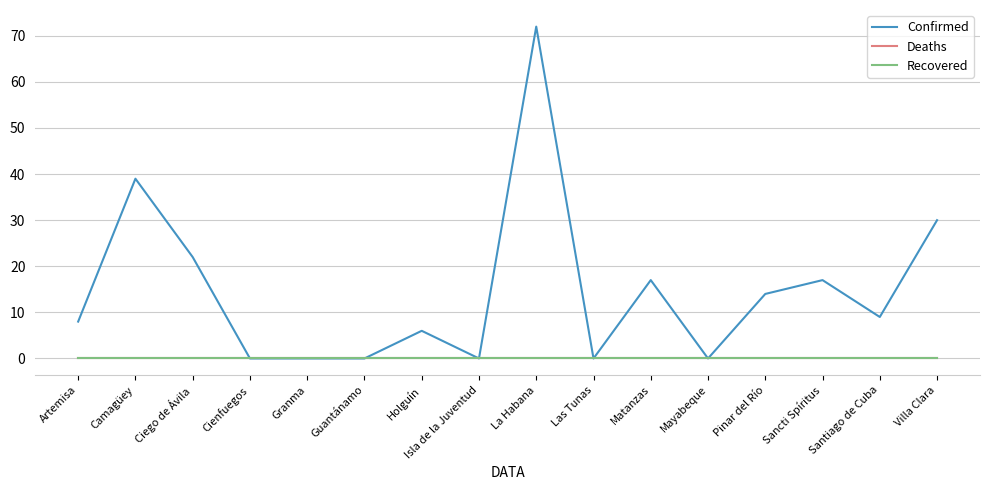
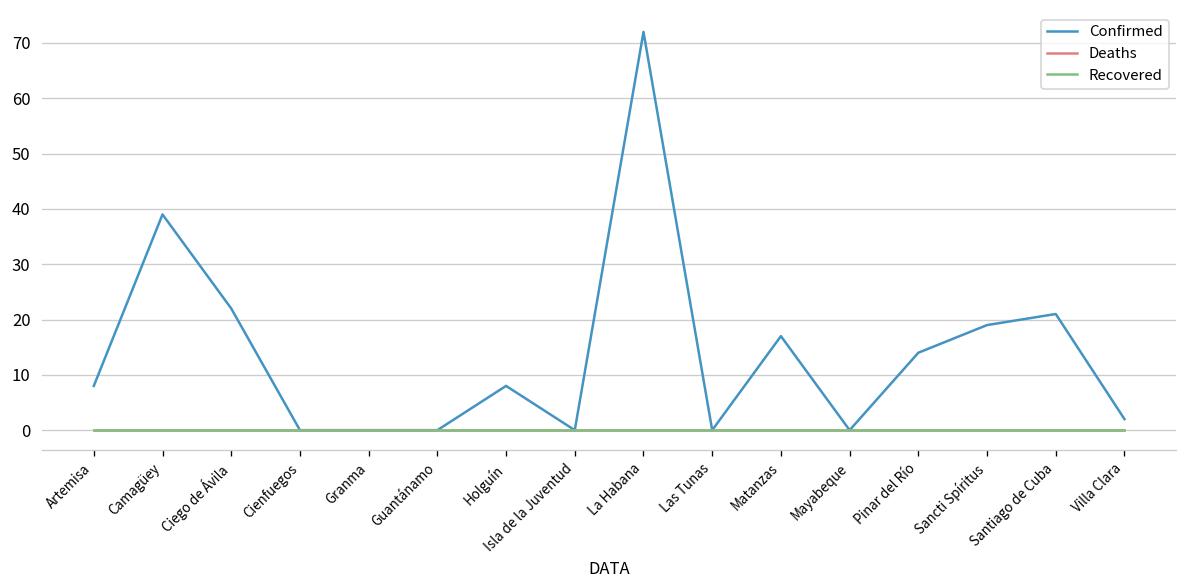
Confirmed, Holguín: 6 -> 8
Confirmed, Sancti Spíritus: 17 -> 19
Confirmed, Santiago de Cuba: 9 -> 21
Confirmed, Villa Clara: 30 -> 2
